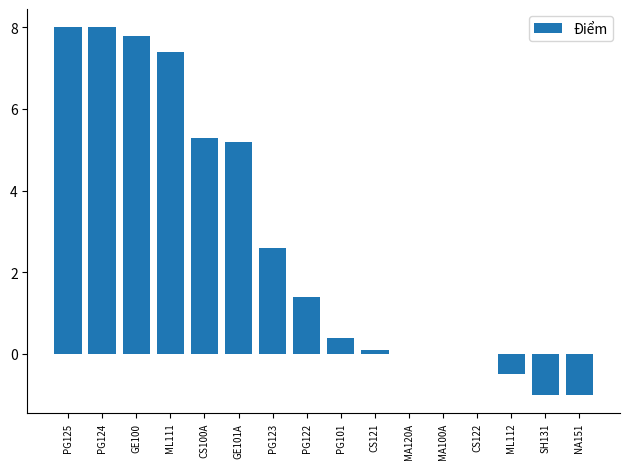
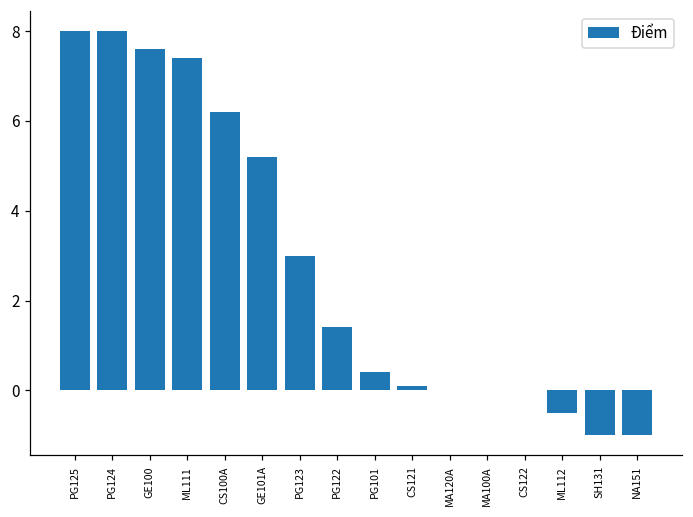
GE100: 7.8 -> 7.6
CS100A: 5.3 -> 6.2
PG123: 2.6 -> 3.0
